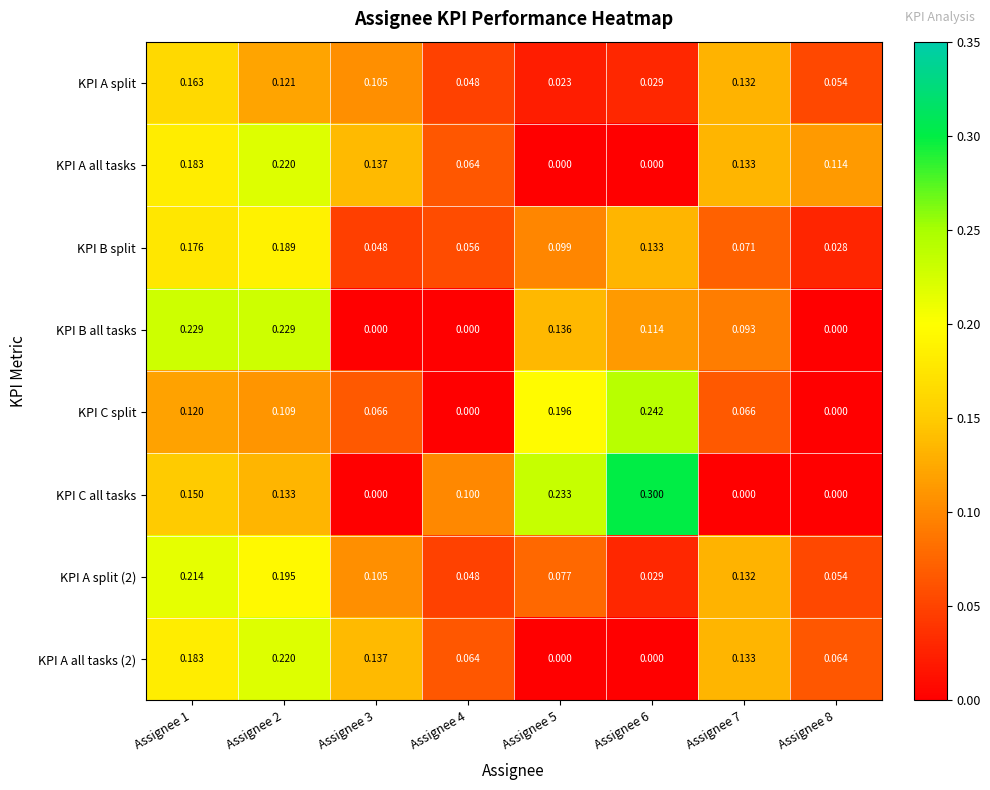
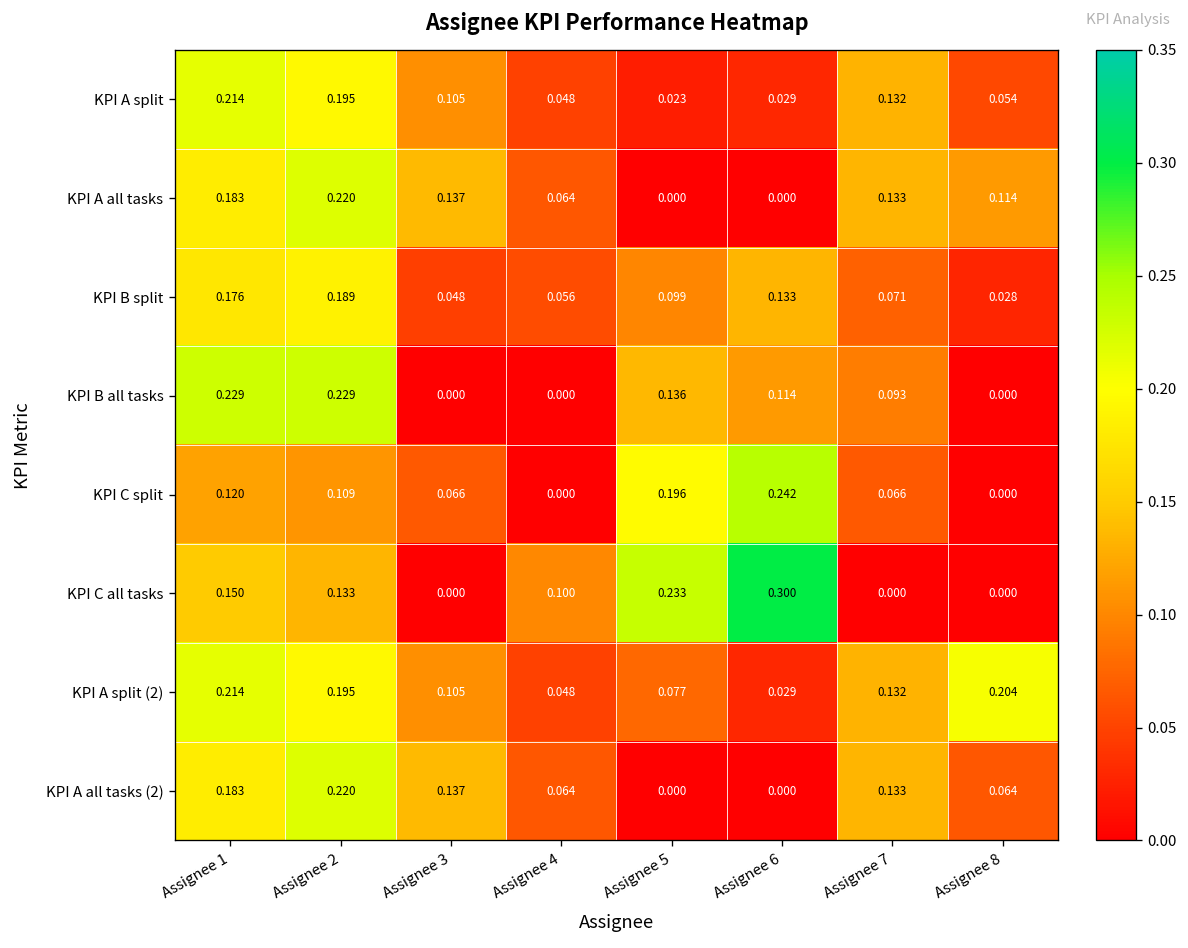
KPI A split, Assignee 1: 0.163 -> 0.214
KPI A split, Assignee 2: 0.121 -> 0.195
KPI A split (2), Assignee 8: 0.054 -> 0.204
